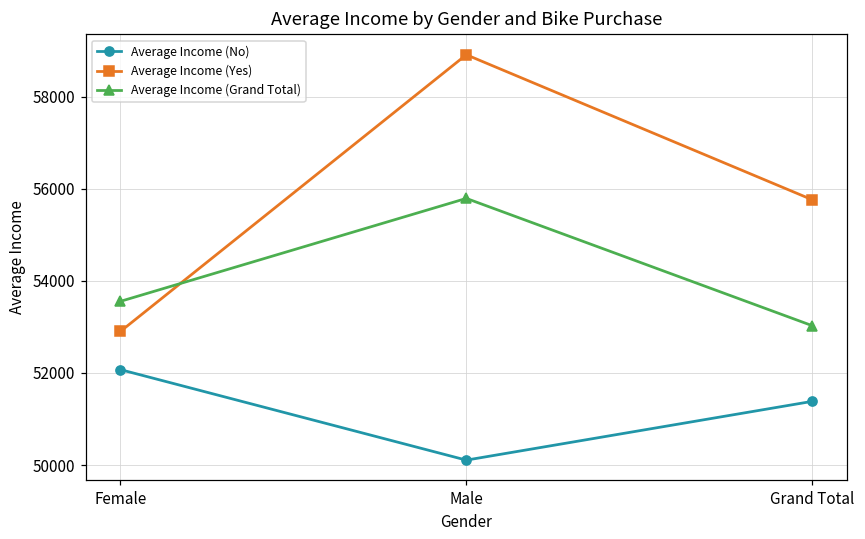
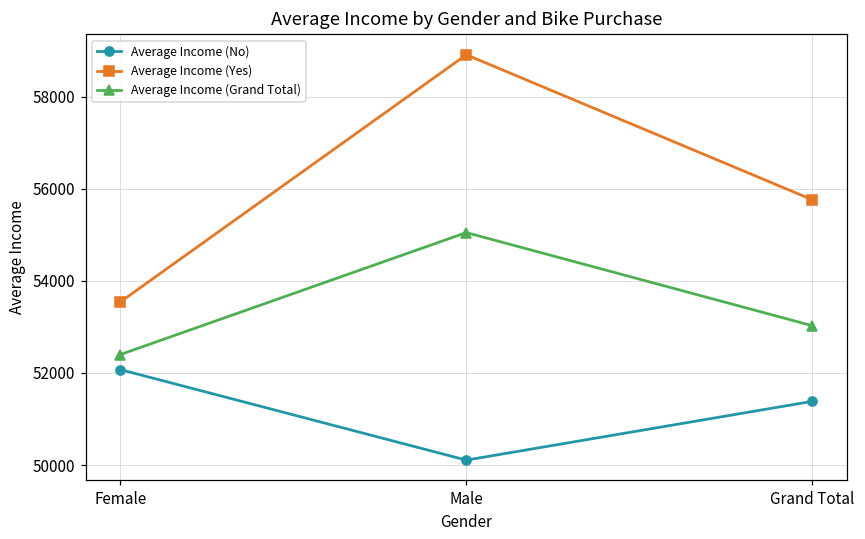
Average Income (Yes), Female: 52900 -> 53500
Average Income (Grand Total), Female: 53600 -> 52400
Average Income (Grand Total), Male: 55800 -> 55000
